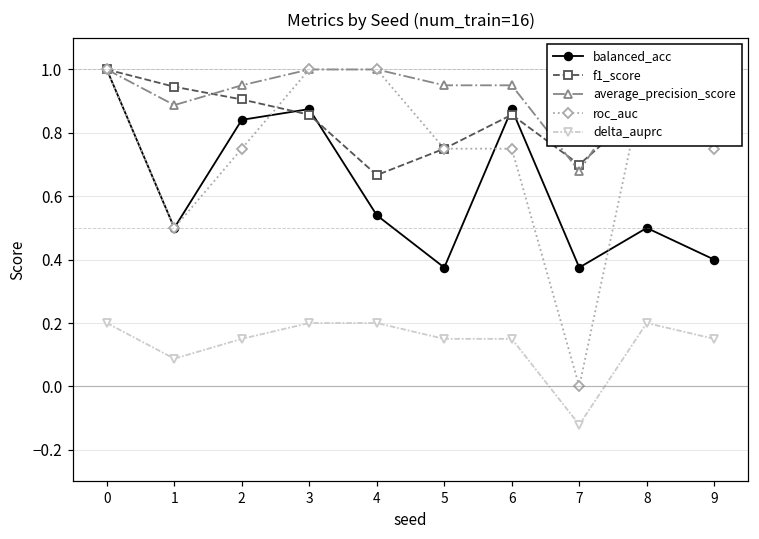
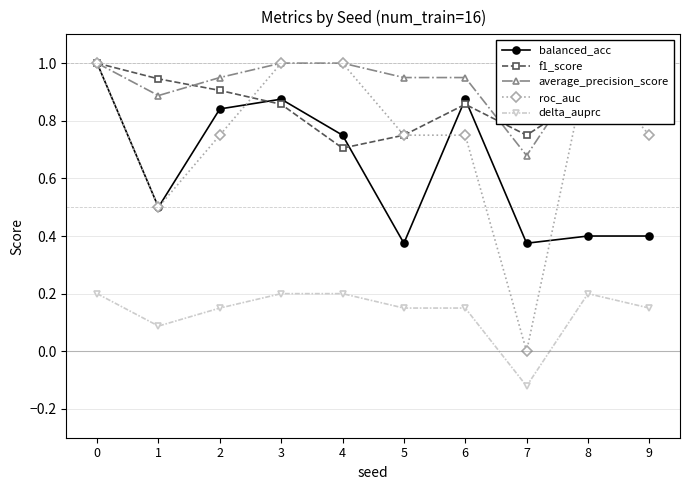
balanced_acc, 4: 0.54 -> 0.75
f1_score, 4: 0.67 -> 0.71
f1_score, 7: 0.70 -> 0.75
balanced_acc, 8: 0.5 -> 0.4
